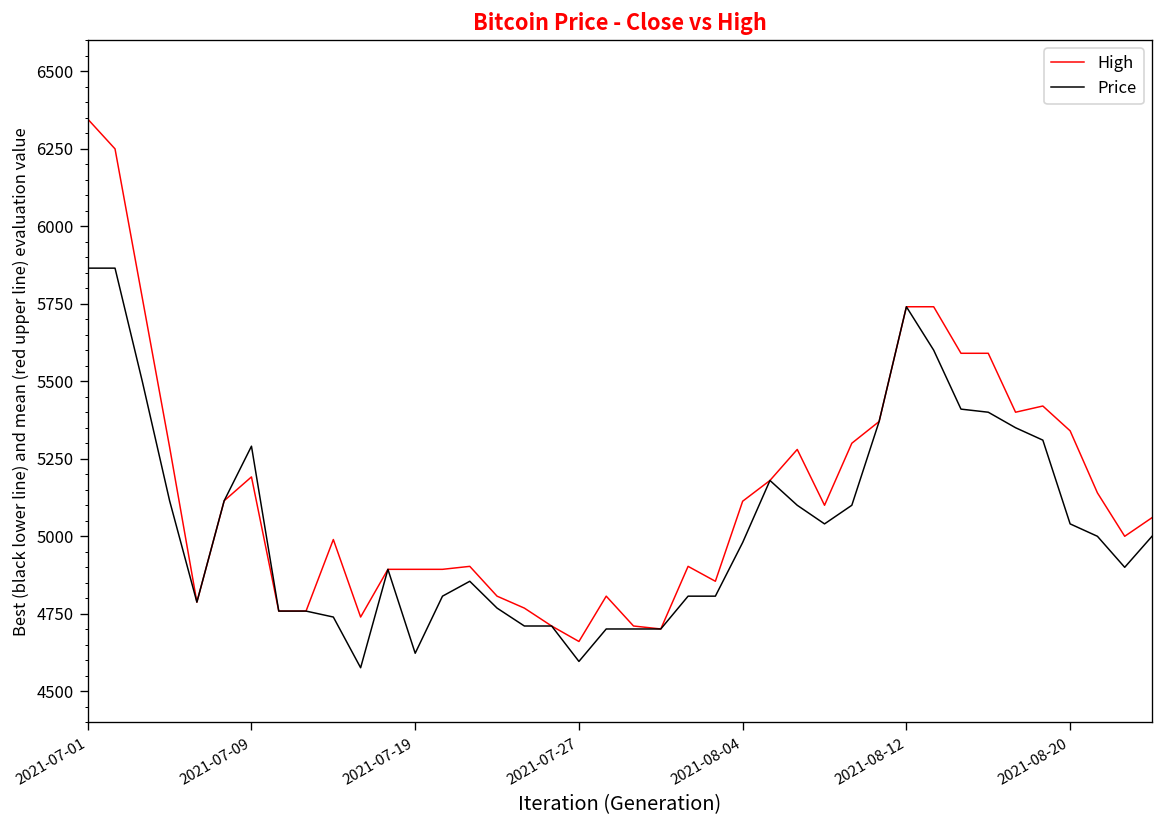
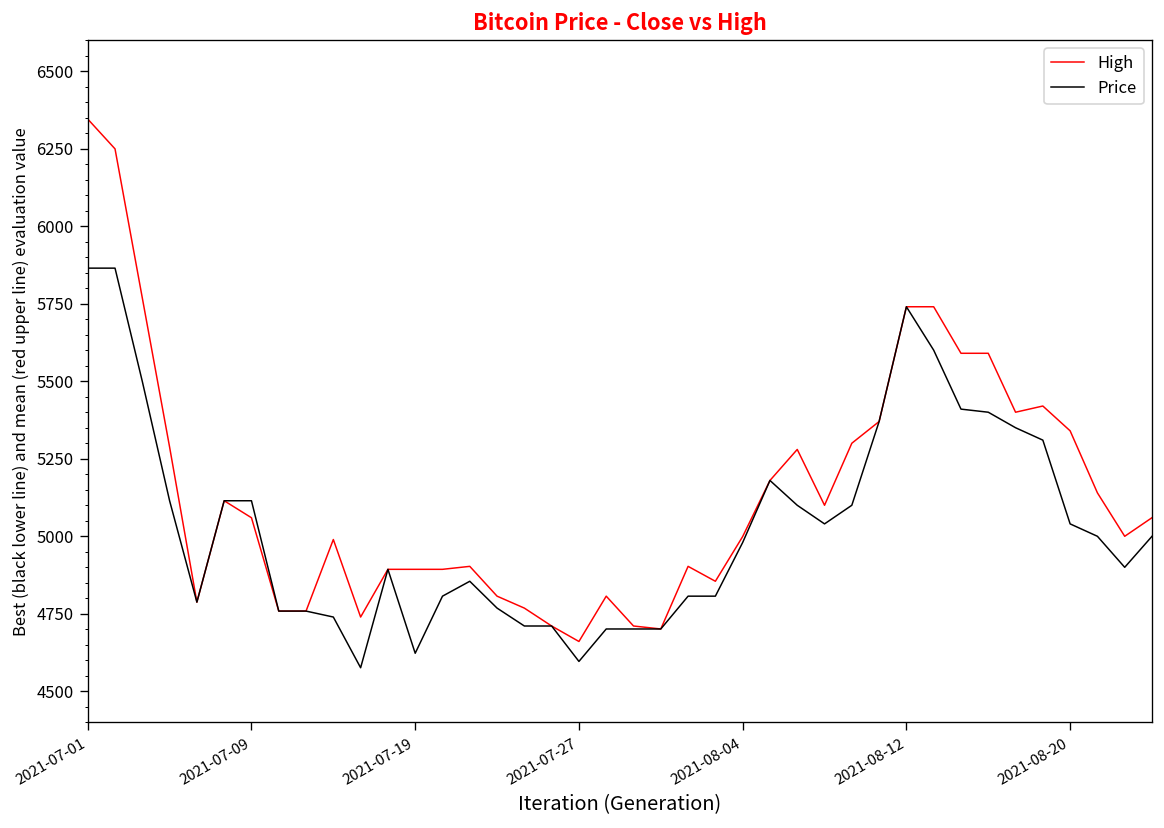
High, 2021-07-09: 5190 -> 5060
Price, 2021-07-09: 5290 -> 5110
High, 2021-08-04: 5110 -> 5000
